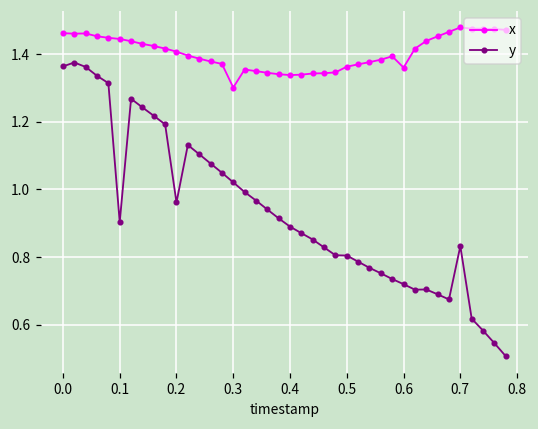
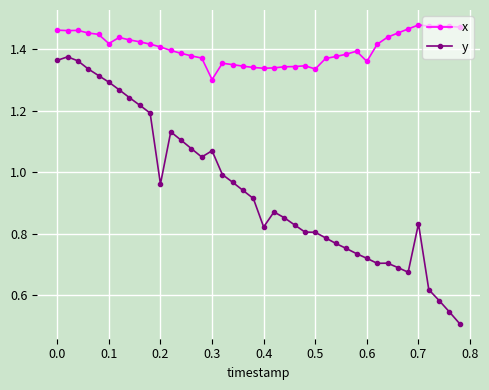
x, 0.1: 1.44 -> 1.42
y, 0.1: 0.90 -> 1.29
y, 0.3: 1.02 -> 1.07
y, 0.4: 0.89 -> 0.82
x, 0.5: 1.36 -> 1.34
